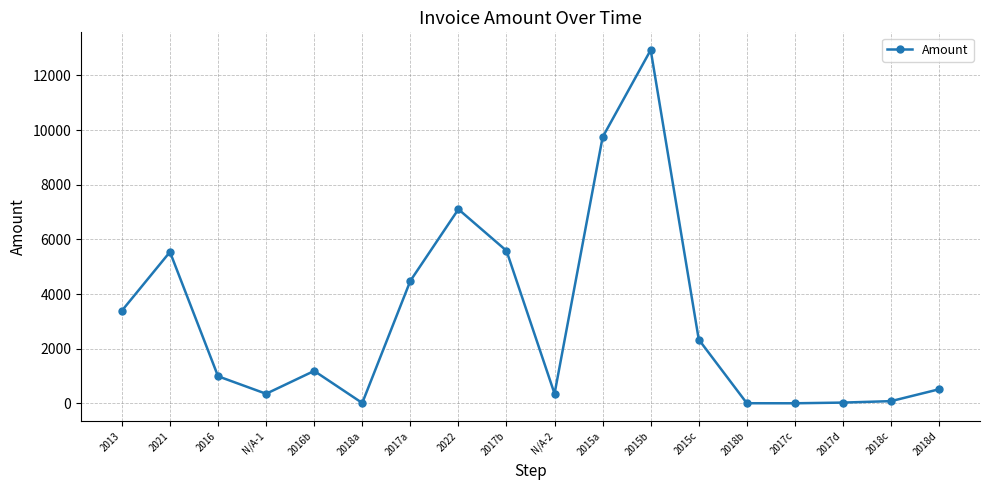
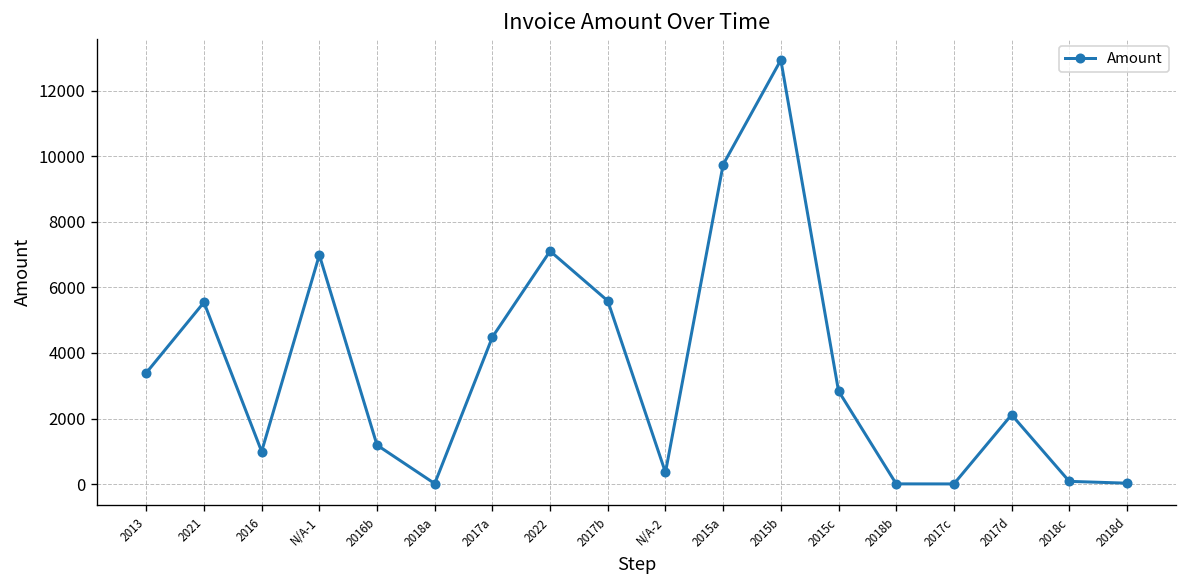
N/A-1: 400 -> 7000
2015c: 2300 -> 2800
2017d: 0 -> 2100
2018d: 500 -> 0
